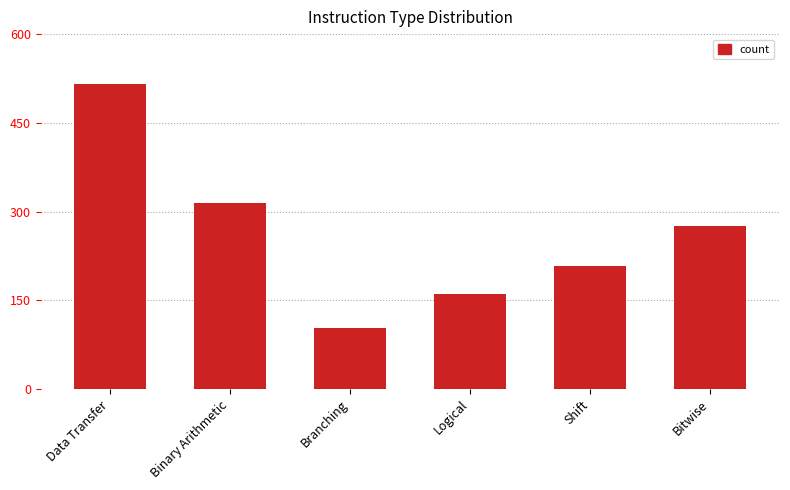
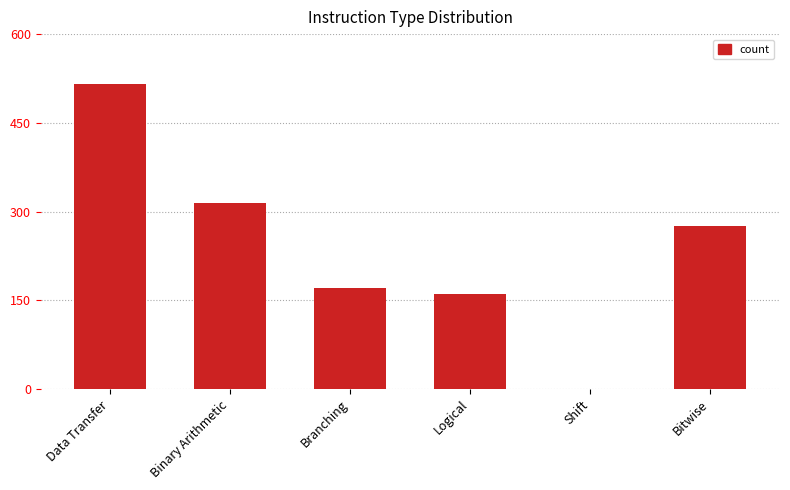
Branching: 100 -> 170
Shift: 210 -> 0
